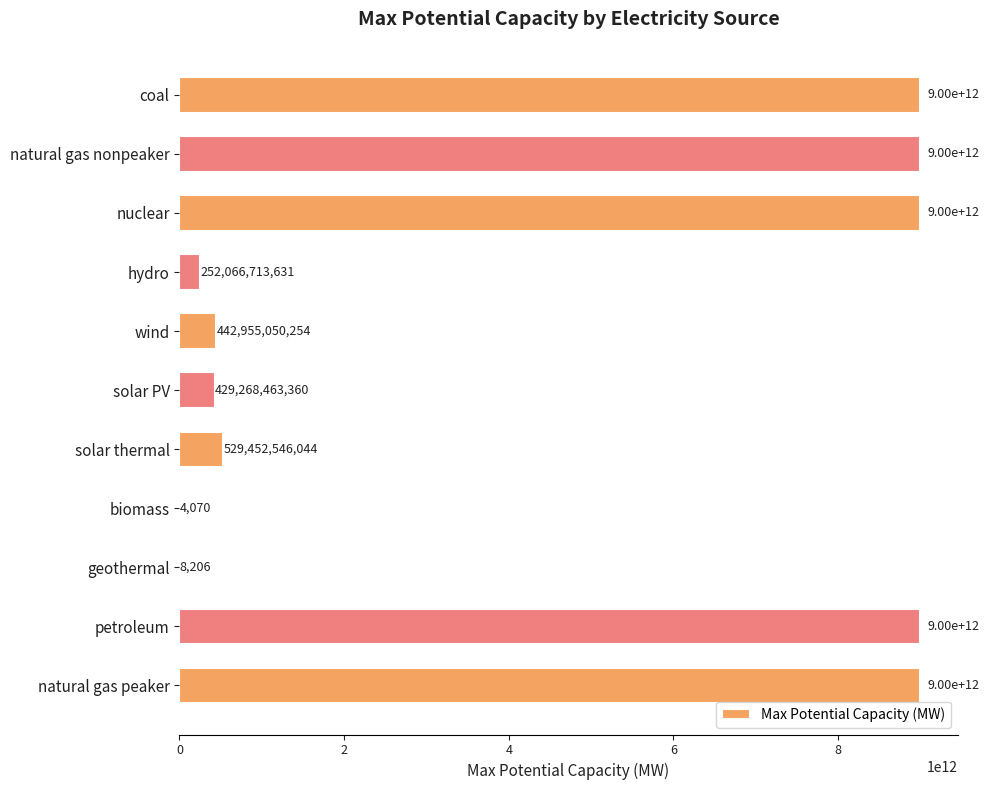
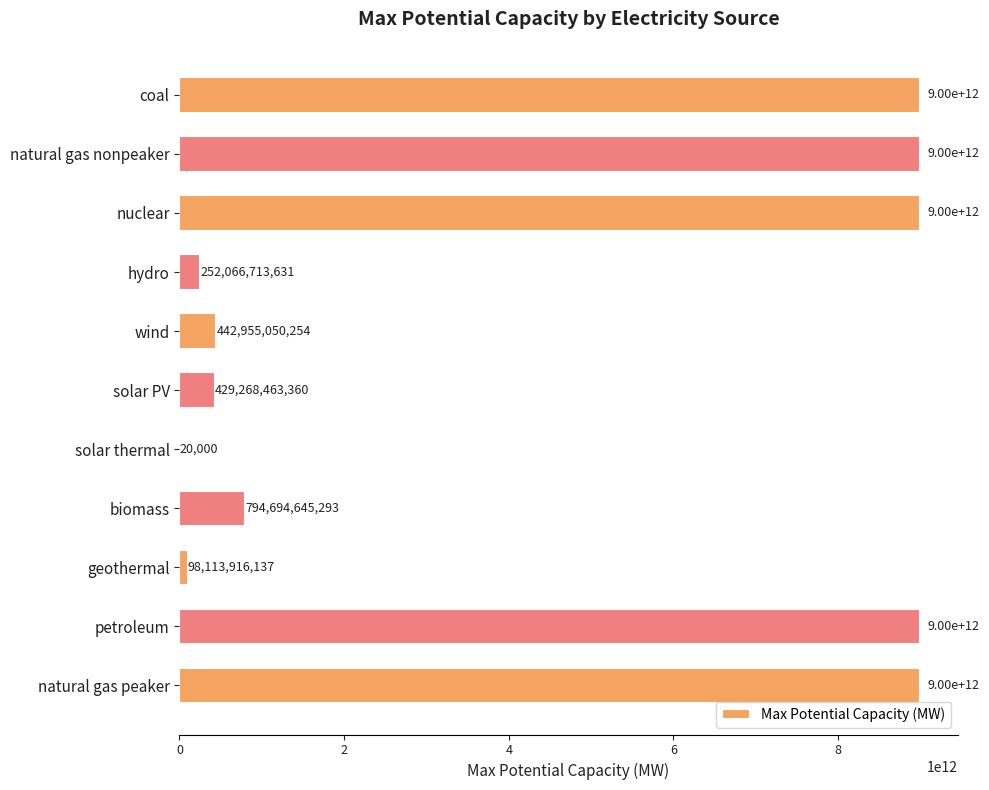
solar thermal: 529,452,546,044 -> 20,000
biomass: 4,070 -> 794,694,645,293
geothermal: 8,206 -> 98,113,916,137
